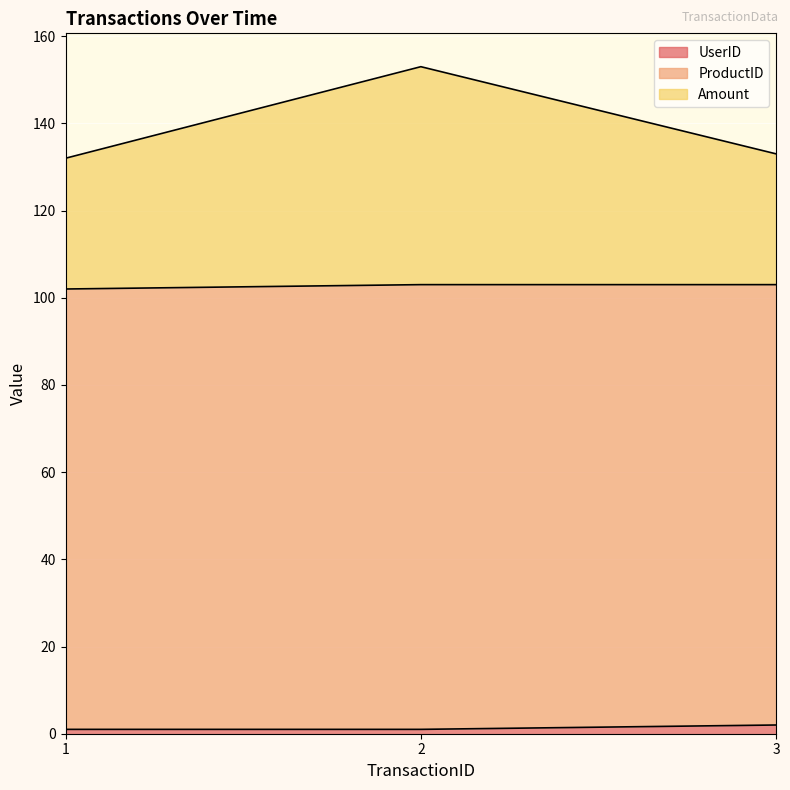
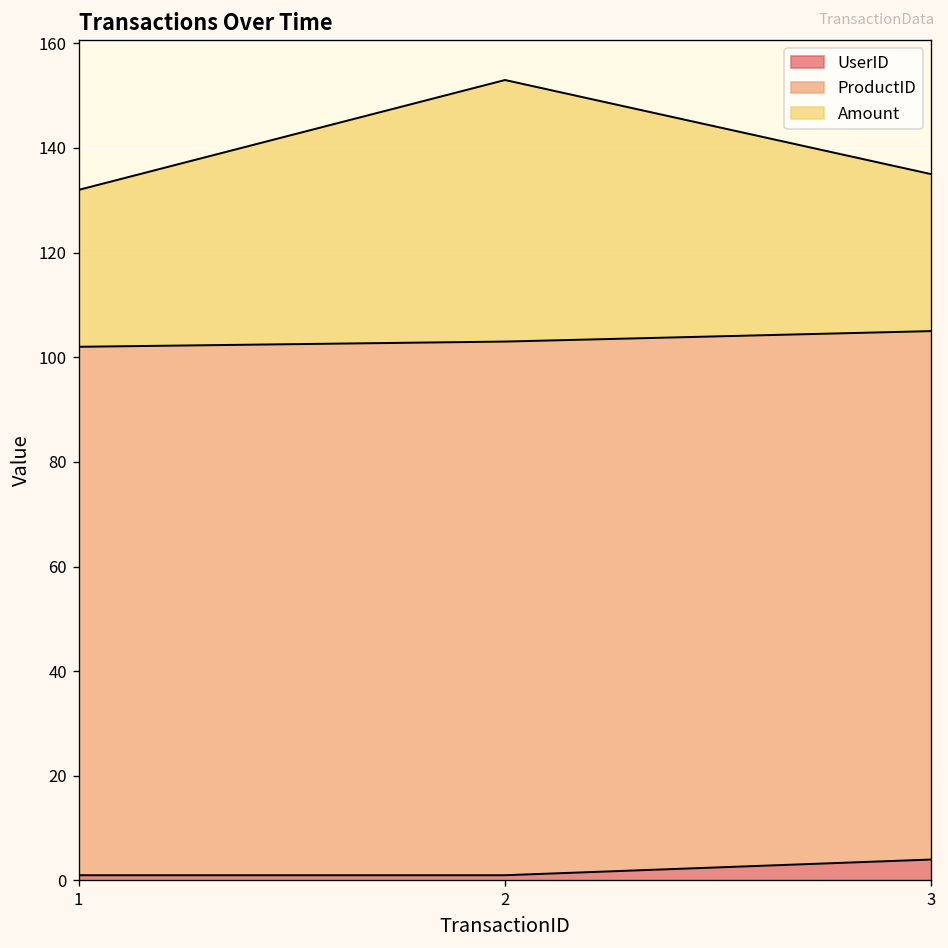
UserID, 3: 2 -> 4
